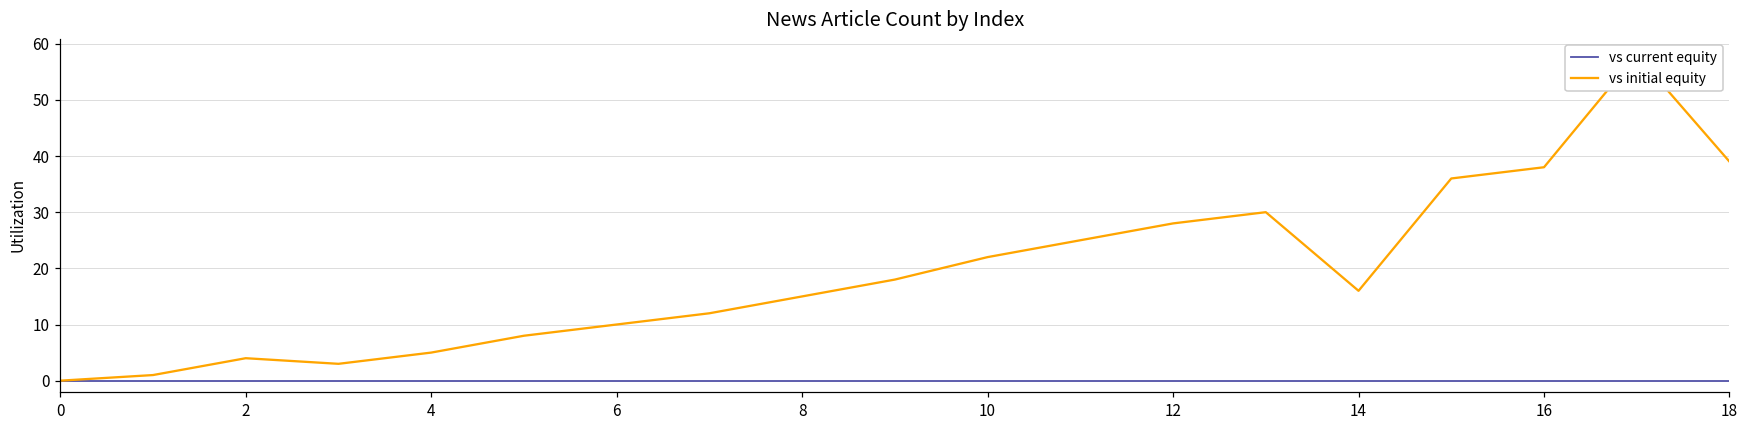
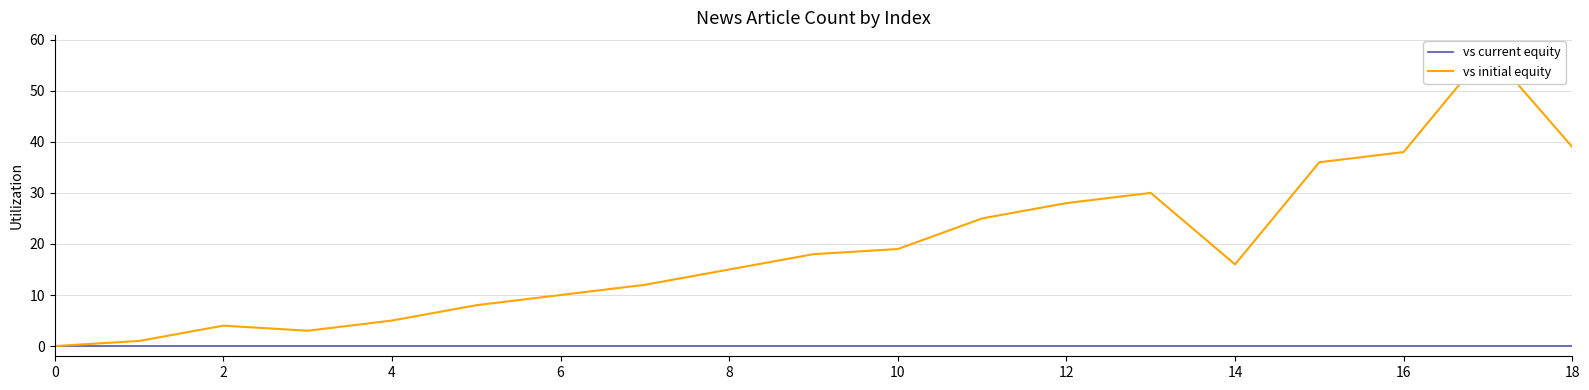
vs initial equity, 10: 22 -> 19
